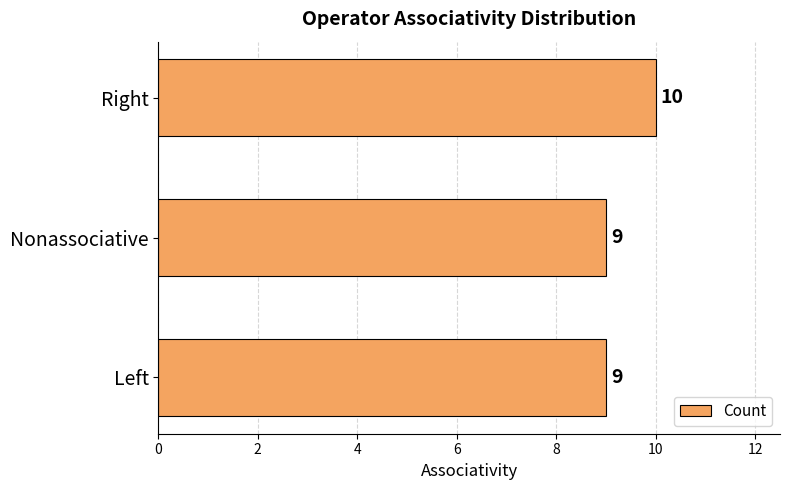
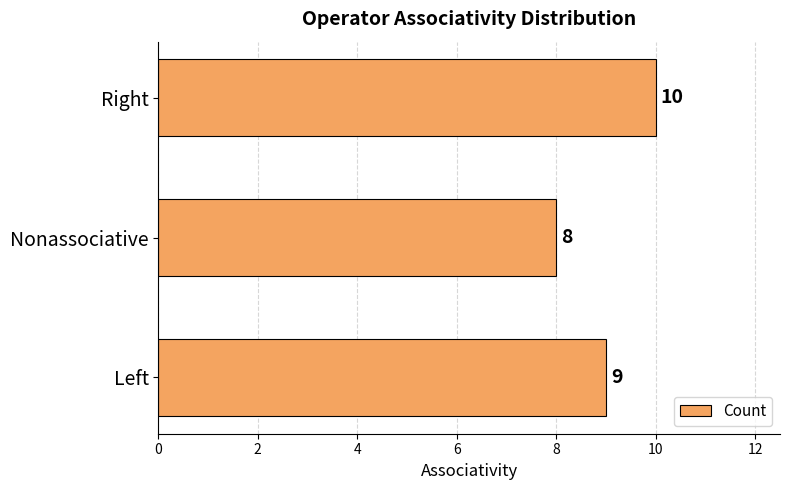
Nonassociative: 9 -> 8
